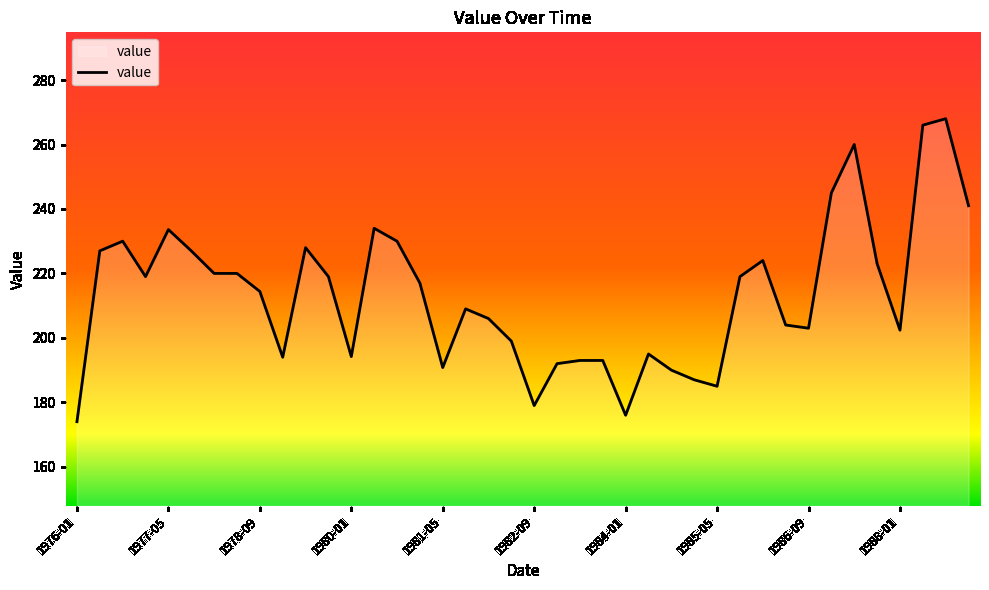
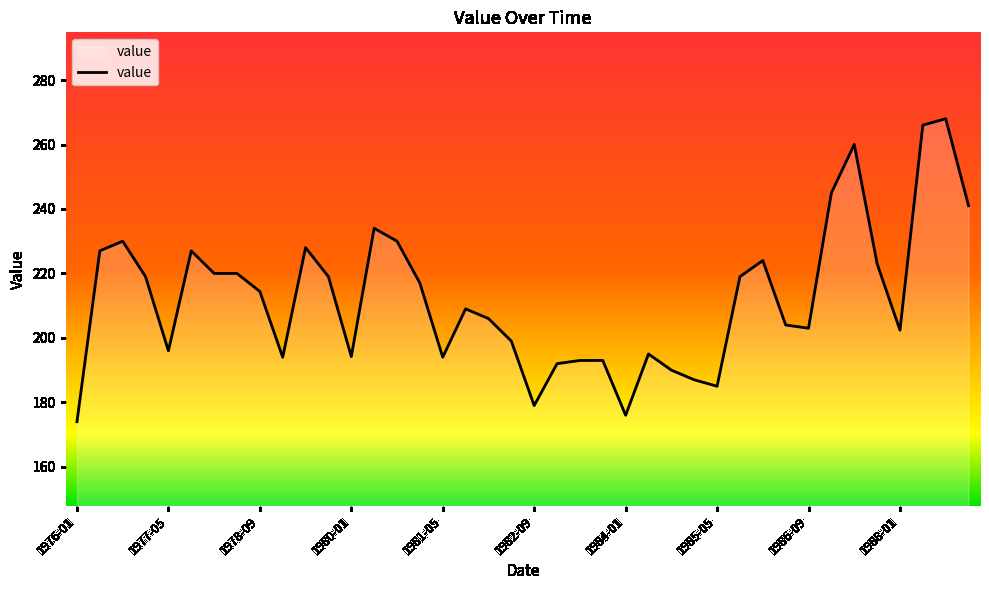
1977-05: 234 -> 196
1981-05: 191 -> 194
